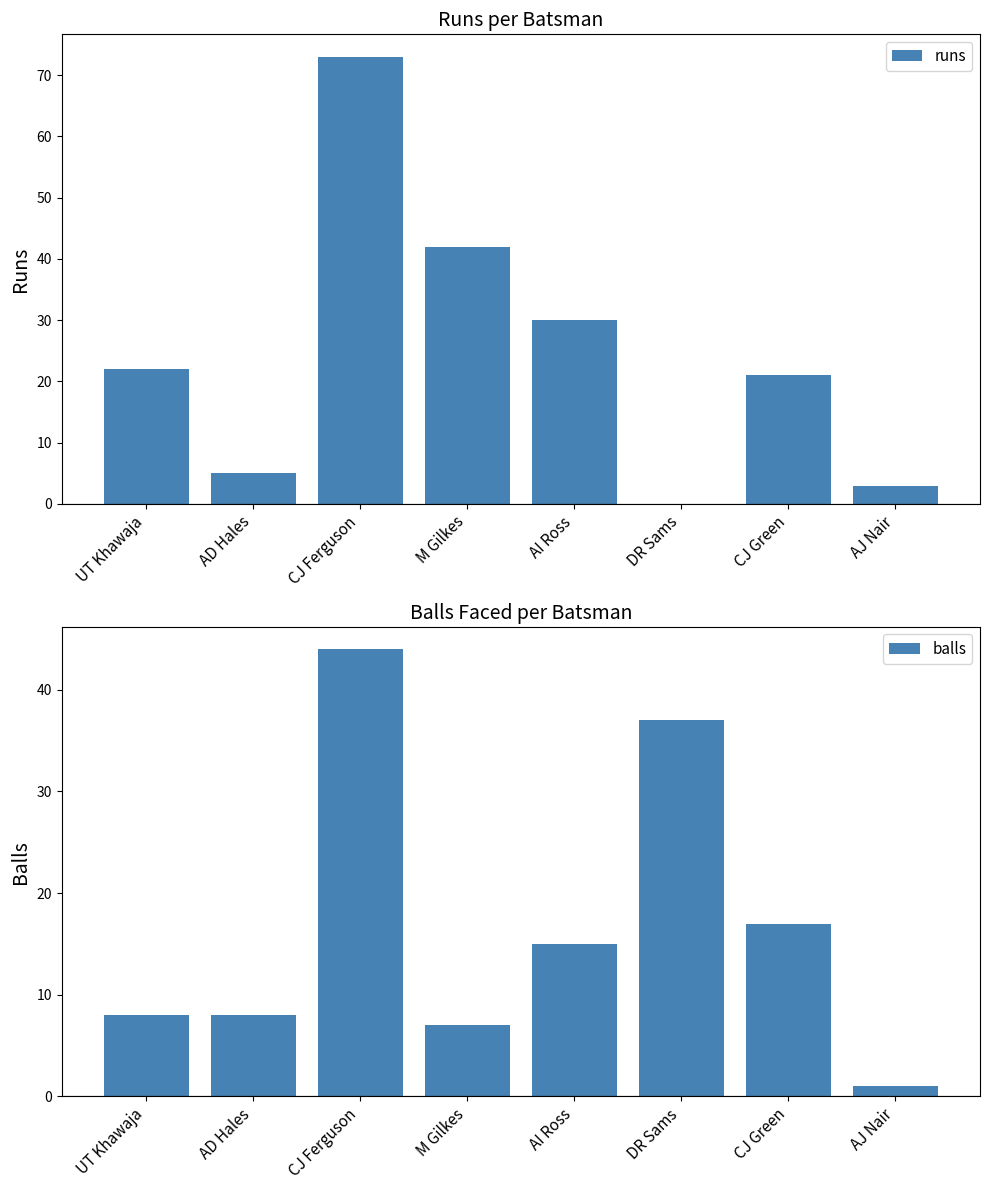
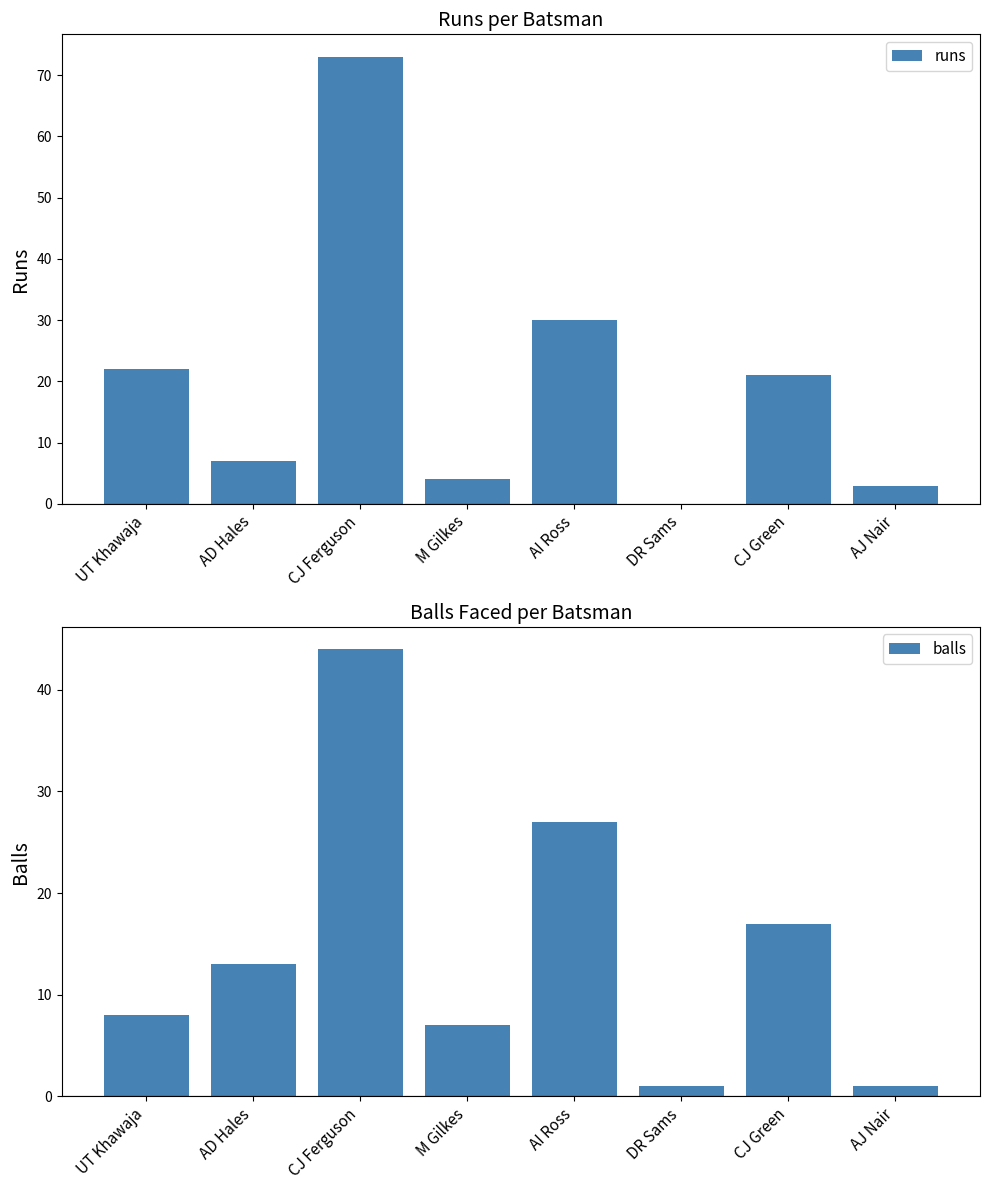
Runs per Batsman, AD Hales: 5 -> 7
Runs per Batsman, M Gilkes: 42 -> 4
Balls Faced per Batsman, AD Hales: 8 -> 13
Balls Faced per Batsman, AI Ross: 15 -> 27
Balls Faced per Batsman, DR Sams: 37 -> 1
